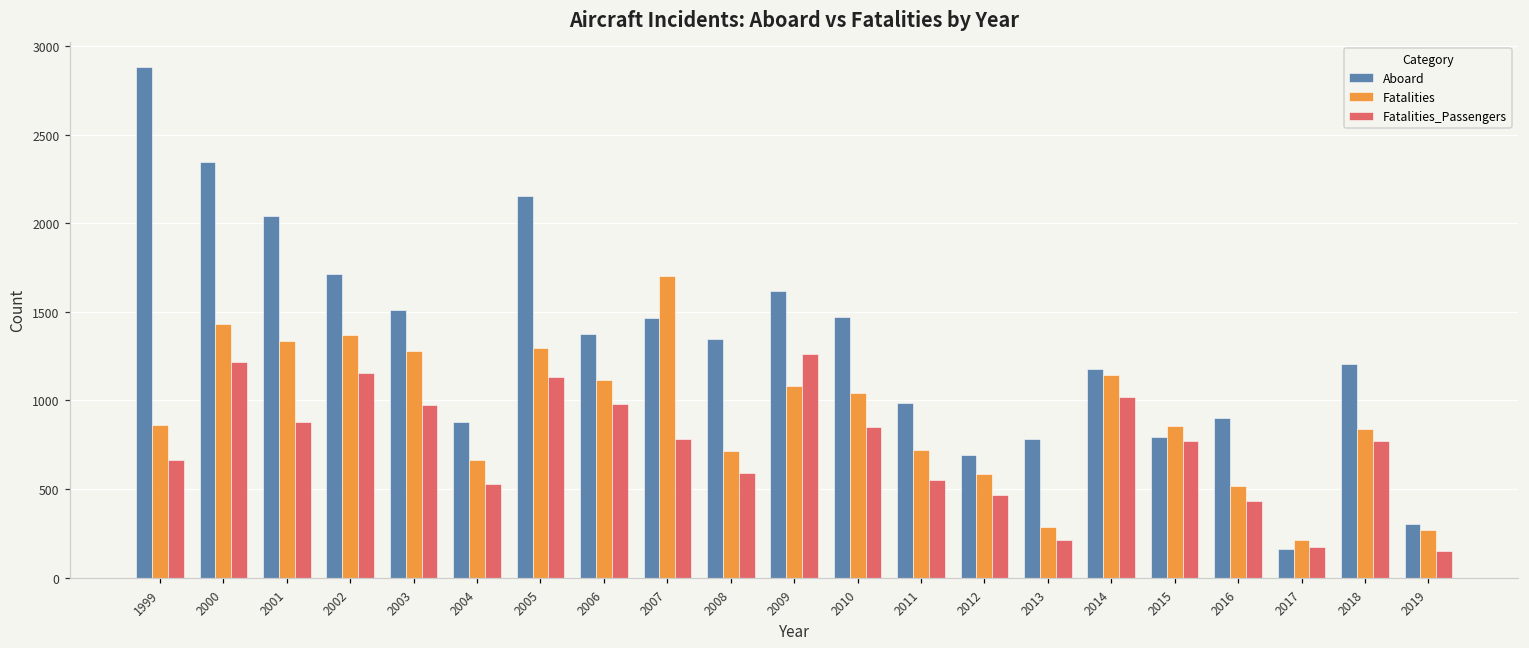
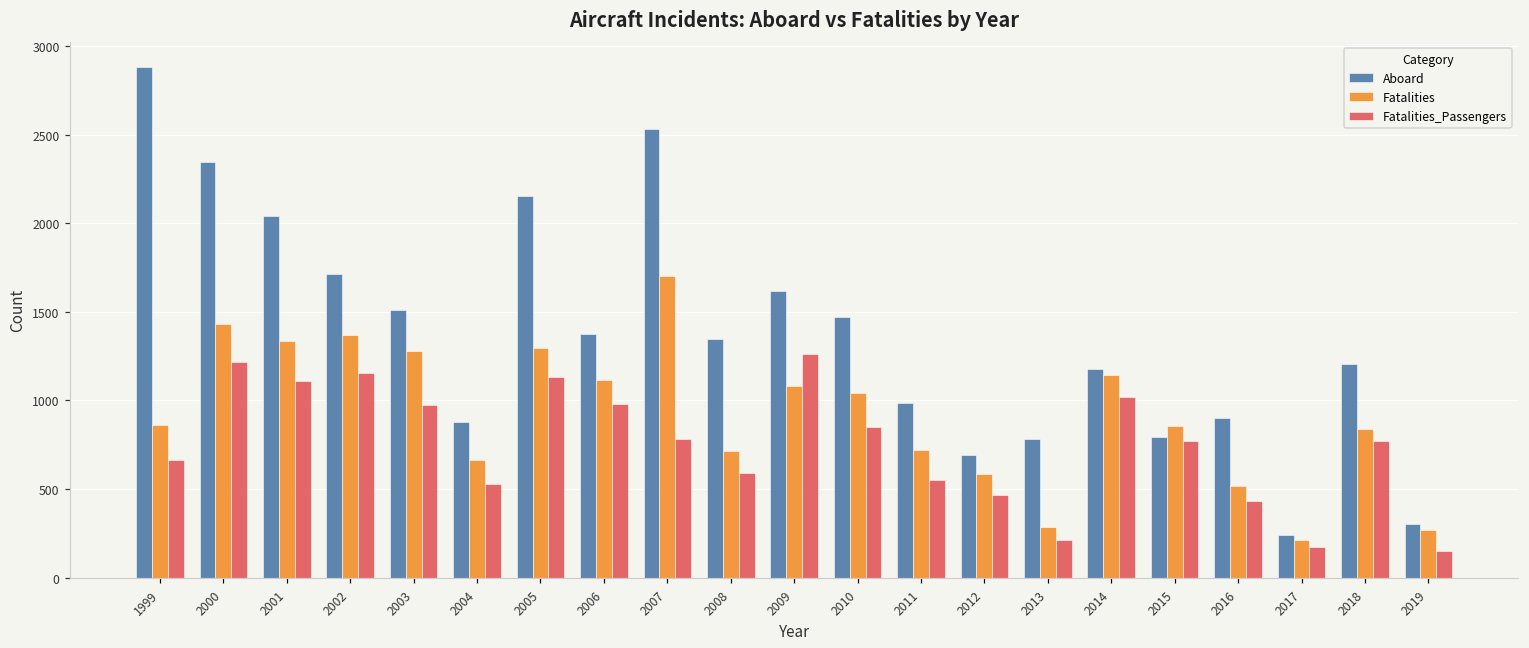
Fatalities_Passengers, 2001: 880 -> 1110
Aboard, 2007: 1470 -> 2530
Aboard, 2017: 160 -> 240
